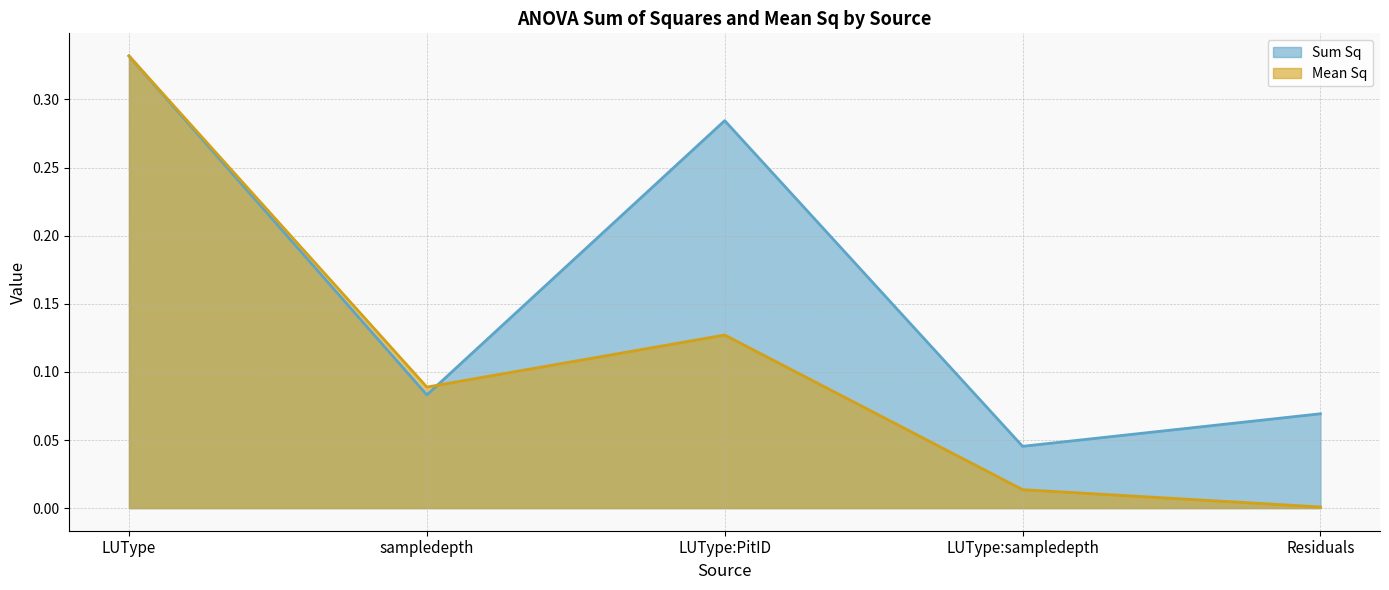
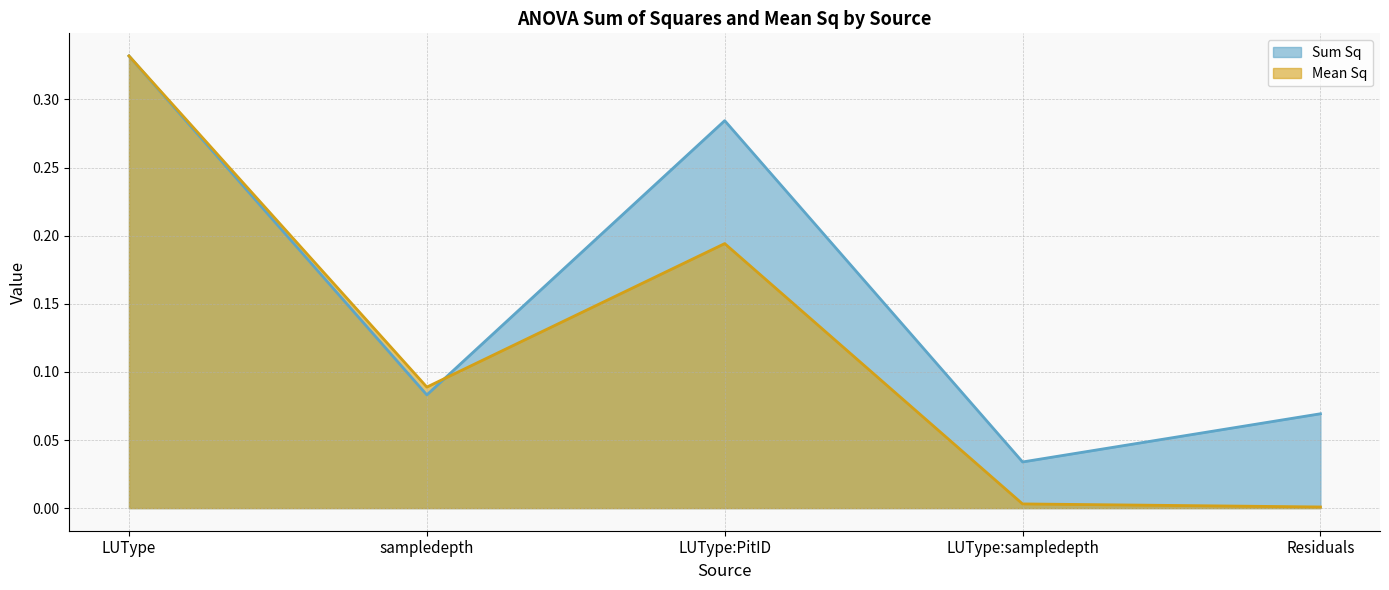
Mean Sq, LUType:PitID: 0.127 -> 0.194
Sum Sq, LUType:sampledepth: 0.045 -> 0.034
Mean Sq, LUType:sampledepth: 0.014 -> 0.003
